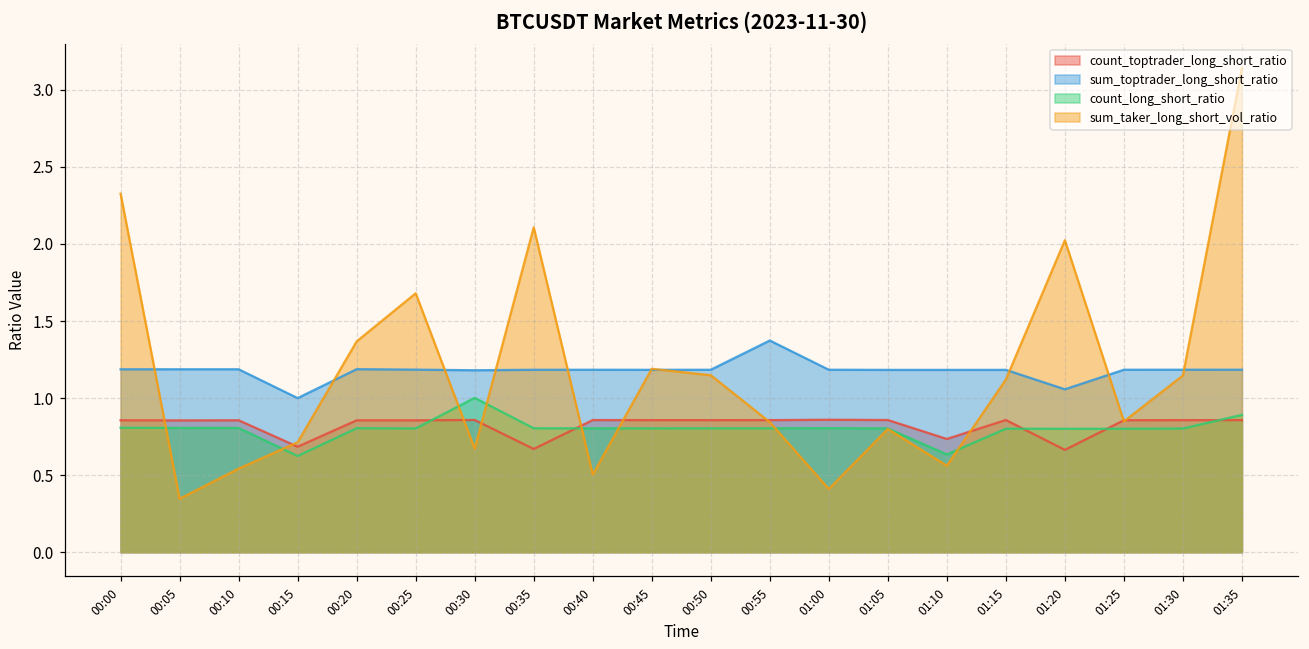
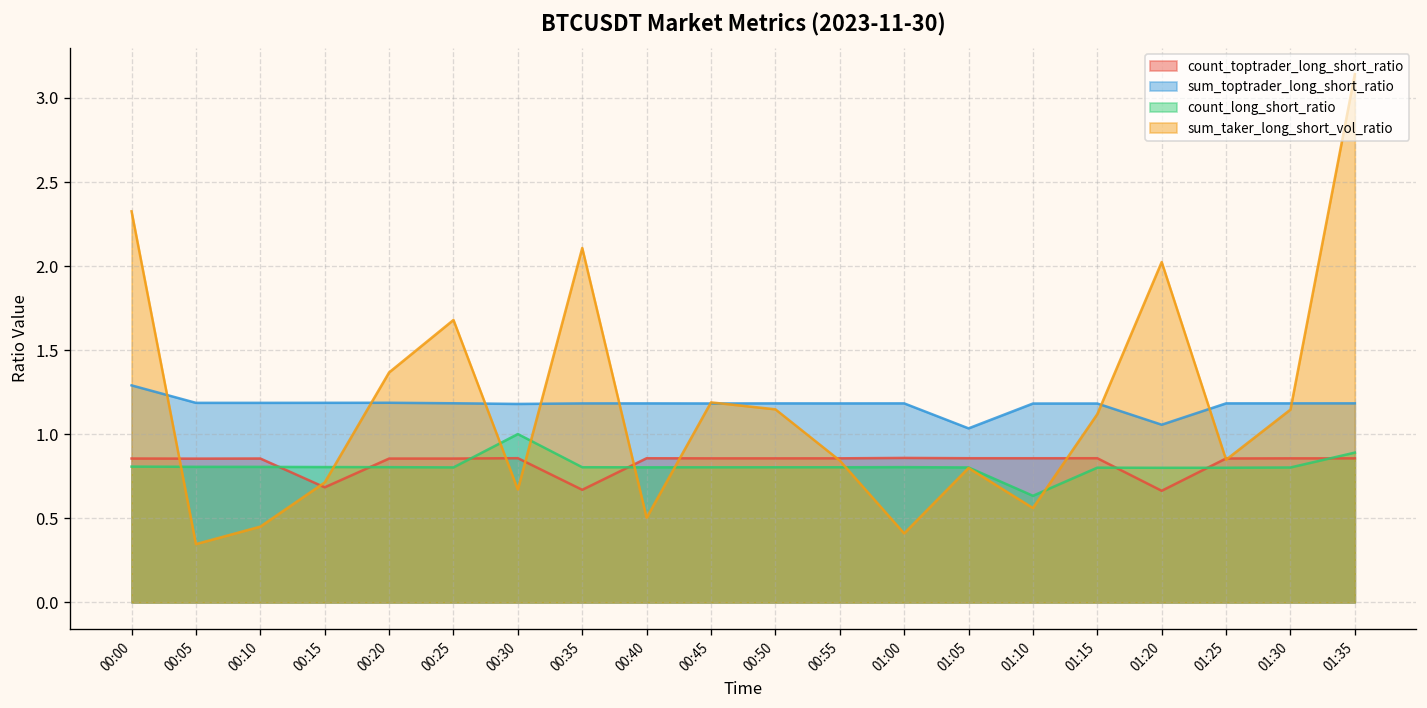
sum_toptrader_long_short_ratio, 00:00: 1.19 -> 1.29
sum_taker_long_short_vol_ratio, 00:10: 0.54 -> 0.45
sum_toptrader_long_short_ratio, 00:15: 1.00 -> 1.19
count_long_short_ratio, 00:15: 0.62 -> 0.81
sum_toptrader_long_short_ratio, 00:55: 1.37 -> 1.18
sum_toptrader_long_short_ratio, 01:05: 1.18 -> 1.04
count_toptrader_long_short_ratio, 01:10: 0.73 -> 0.86
